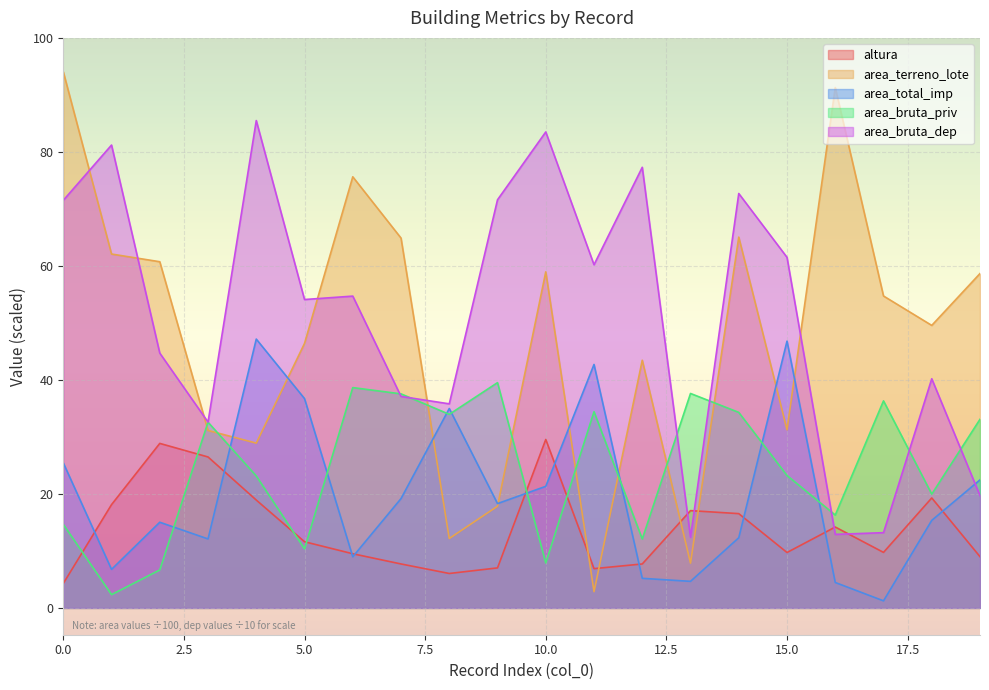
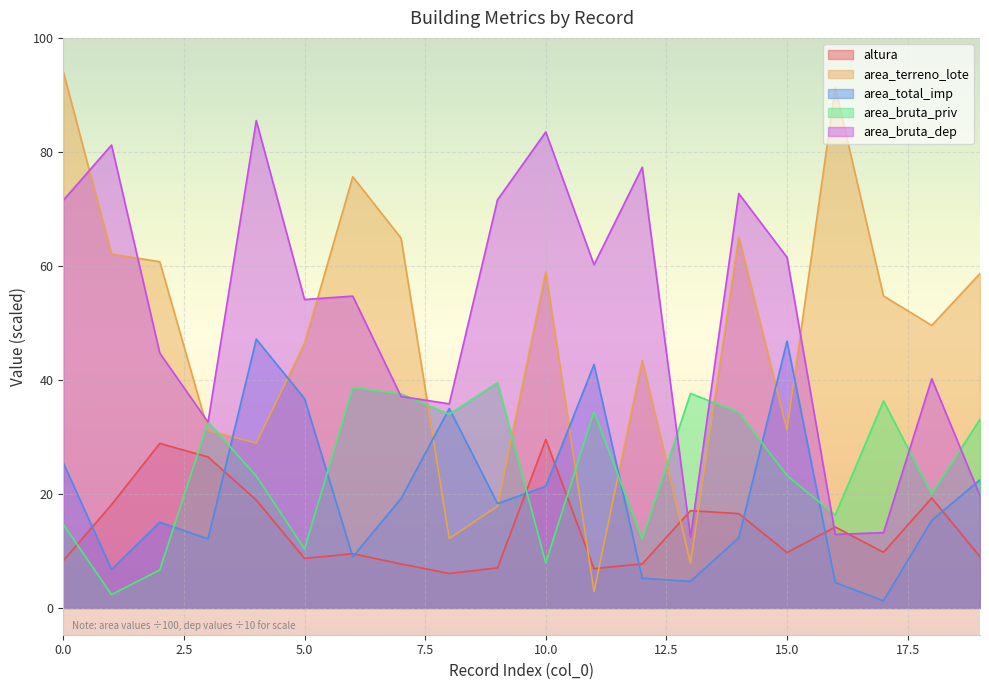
altura, 0.0: 4 -> 8
altura, 5.0: 12 -> 9
